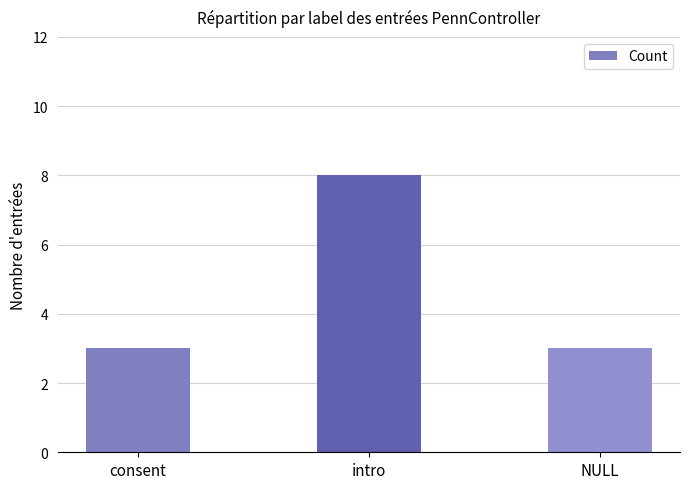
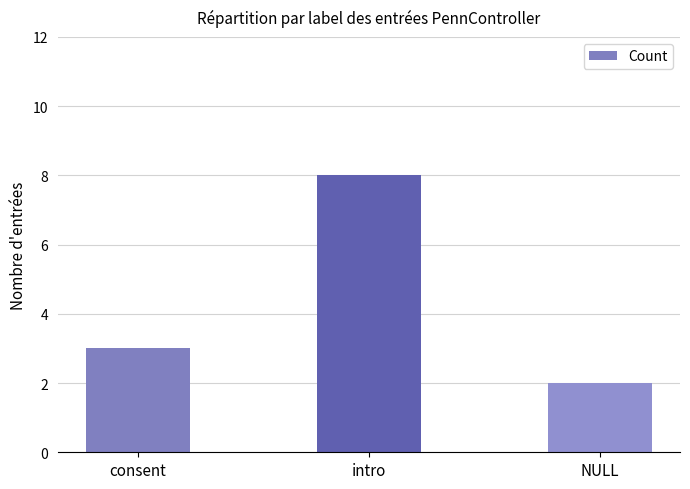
NULL: 3 -> 2
